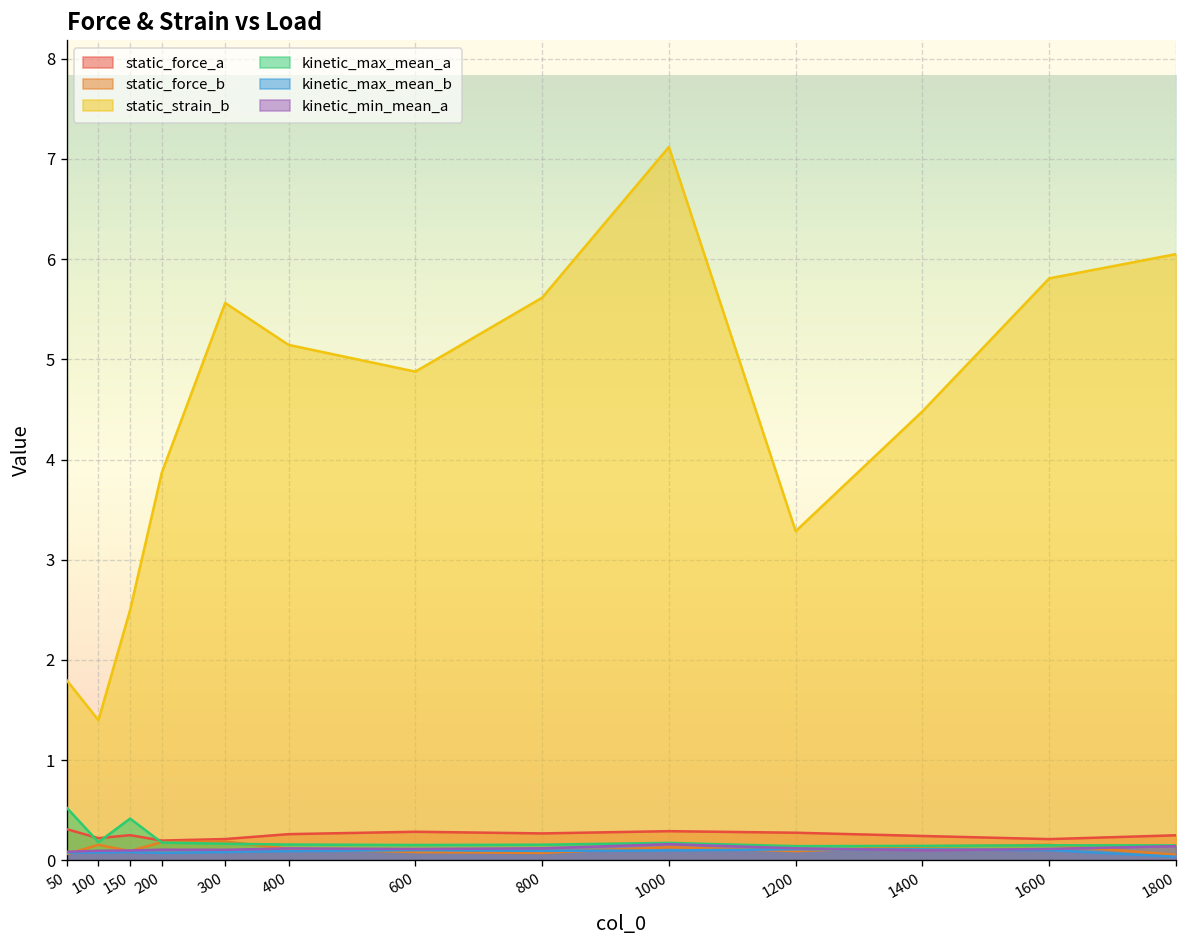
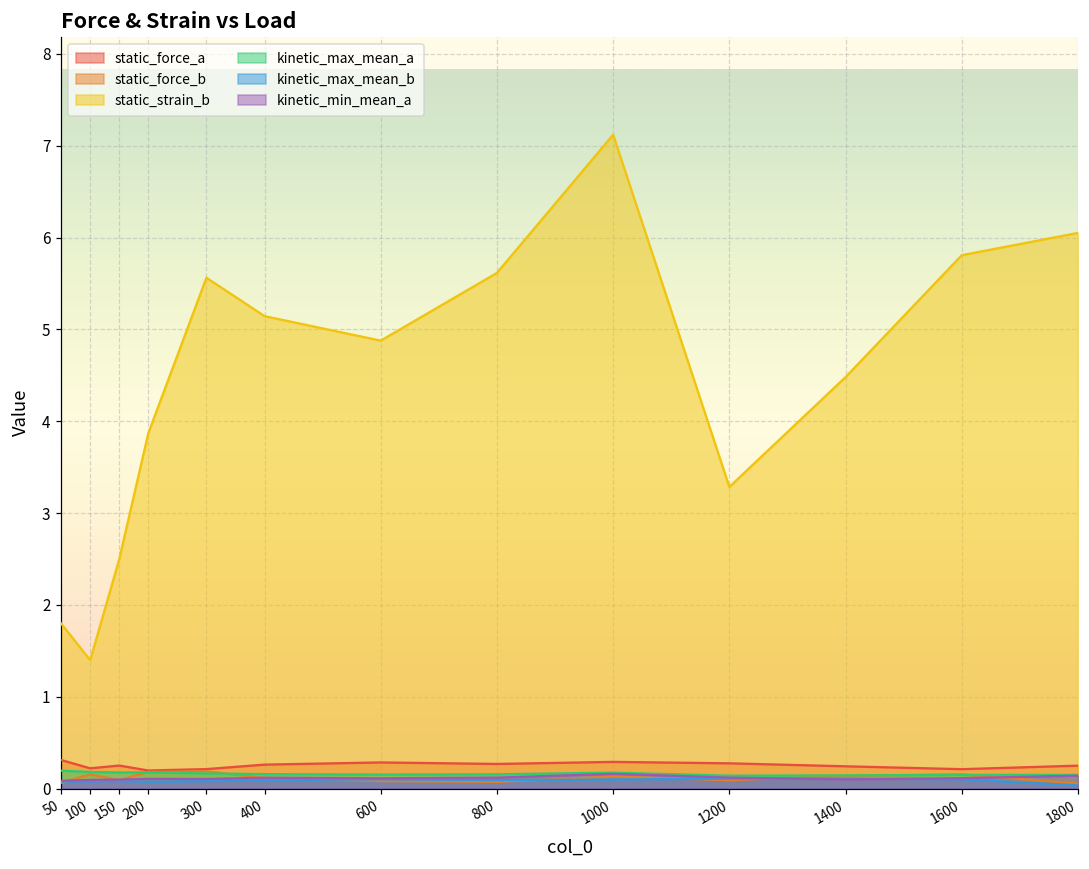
kinetic_max_mean_a, 50: 0.5 -> 0.2
kinetic_max_mean_a, 150: 0.4 -> 0.2
